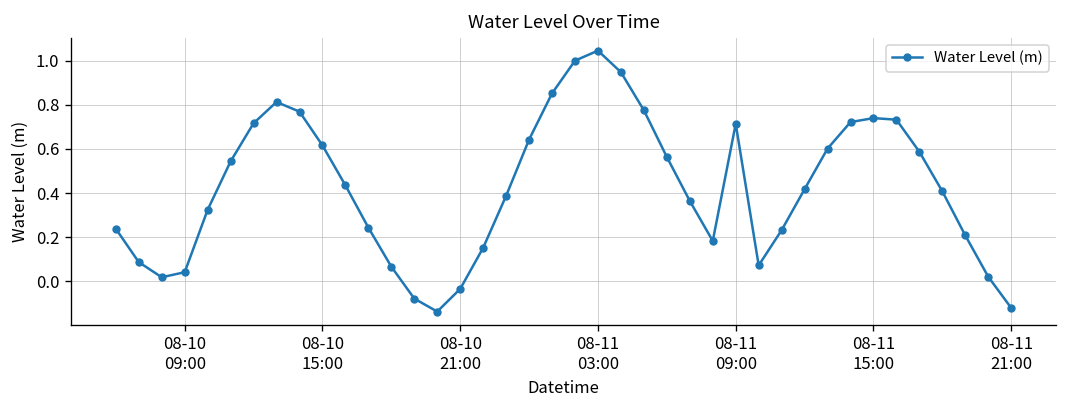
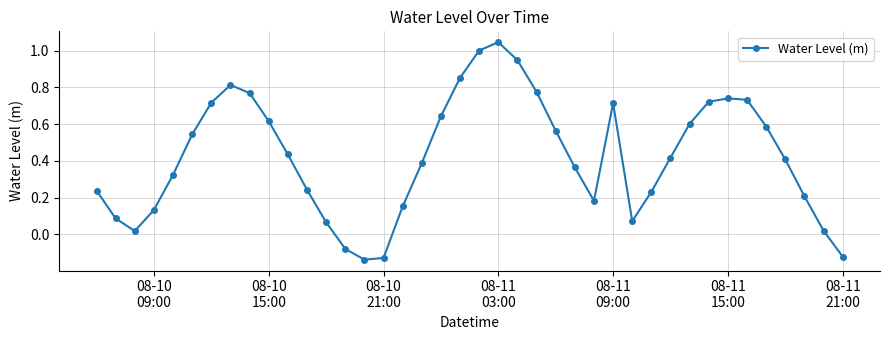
08-10 09:00: 0.04 -> 0.13
08-10 21:00: -0.03 -> -0.13
